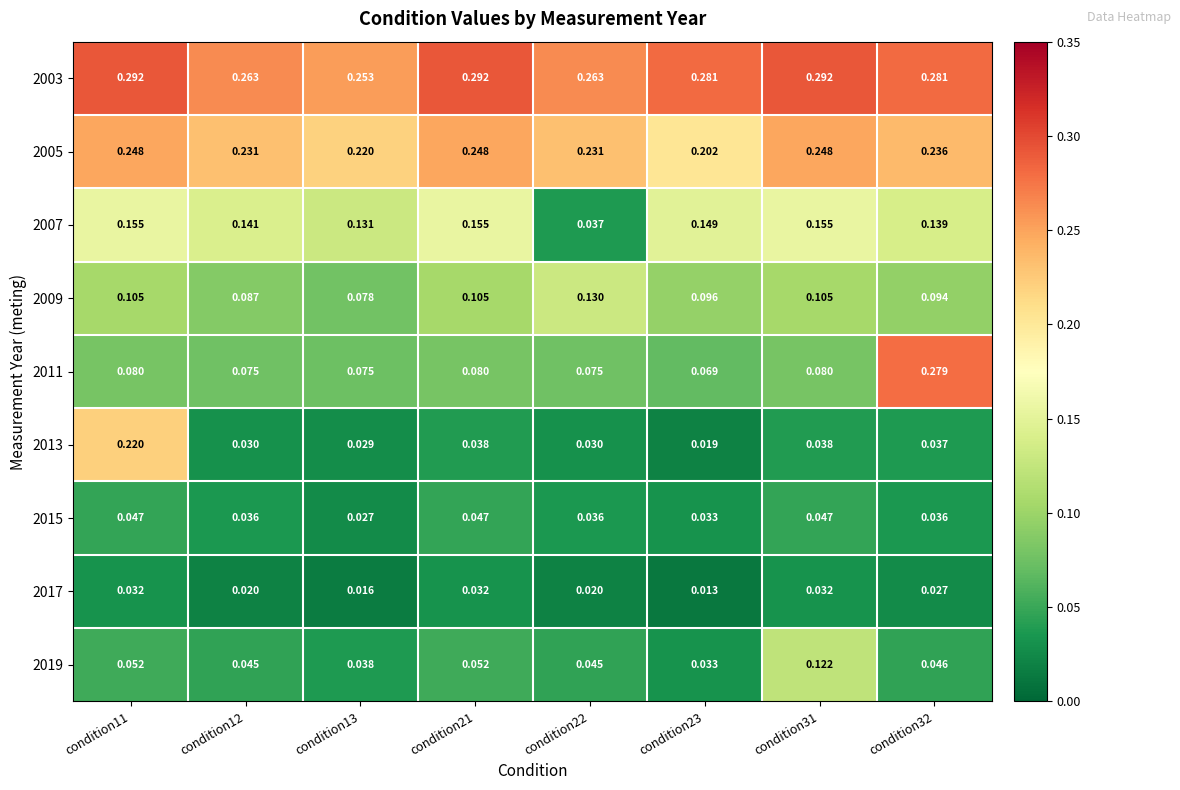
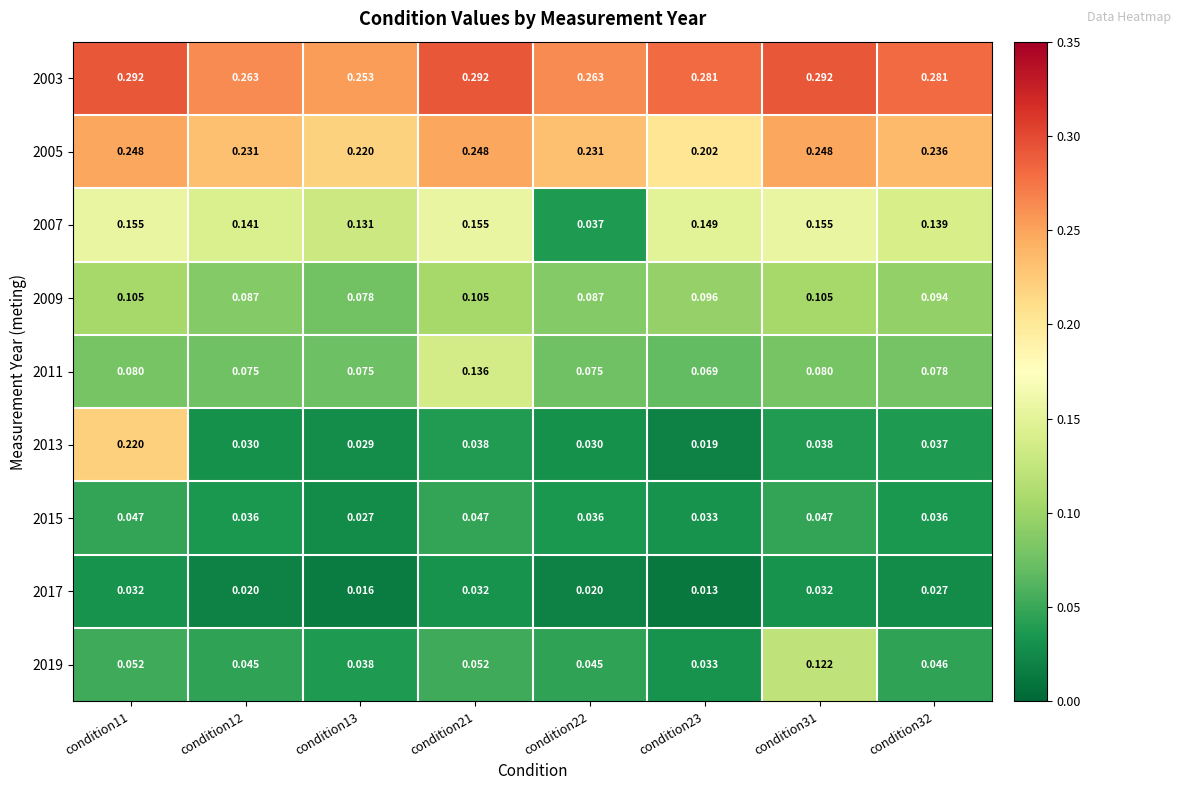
2009, condition22: 0.130 -> 0.087
2011, condition21: 0.080 -> 0.136
2011, condition32: 0.279 -> 0.078
